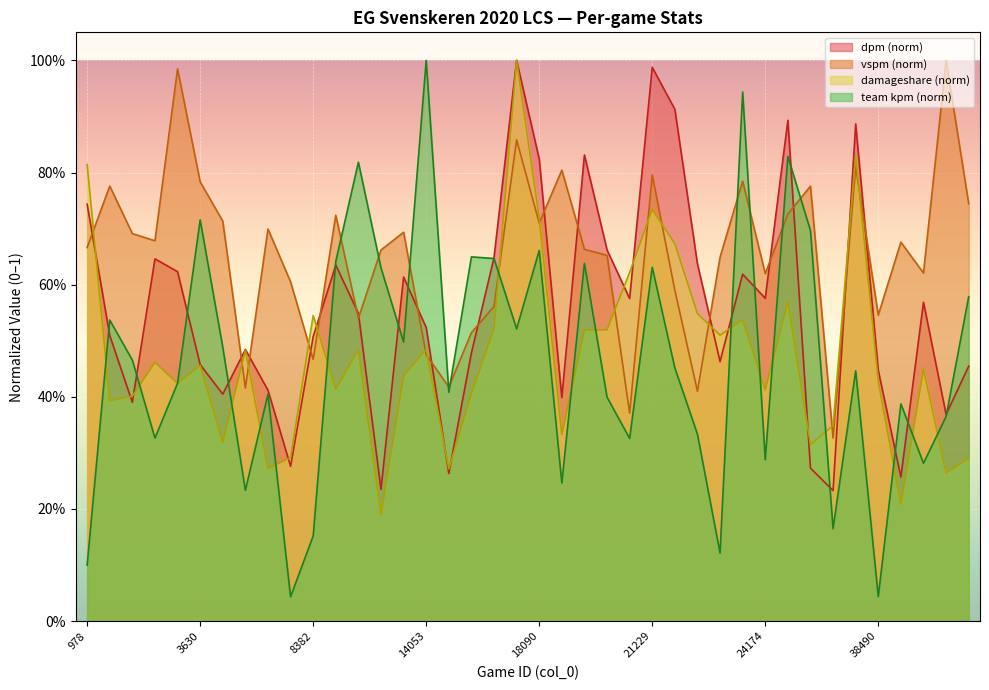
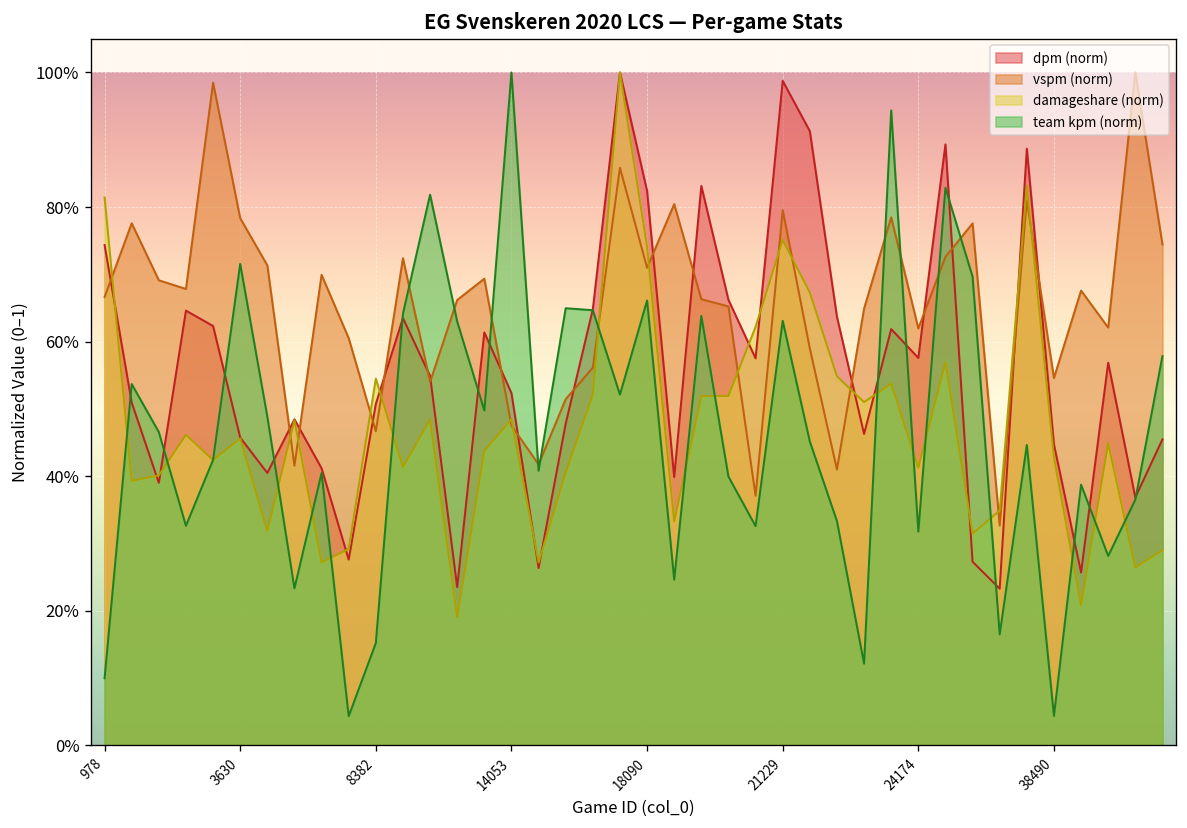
damageshare (norm), 18090: 72% -> 74%
damageshare (norm), 21229: 73% -> 75%
team kpm (norm), 24174: 29% -> 32%
